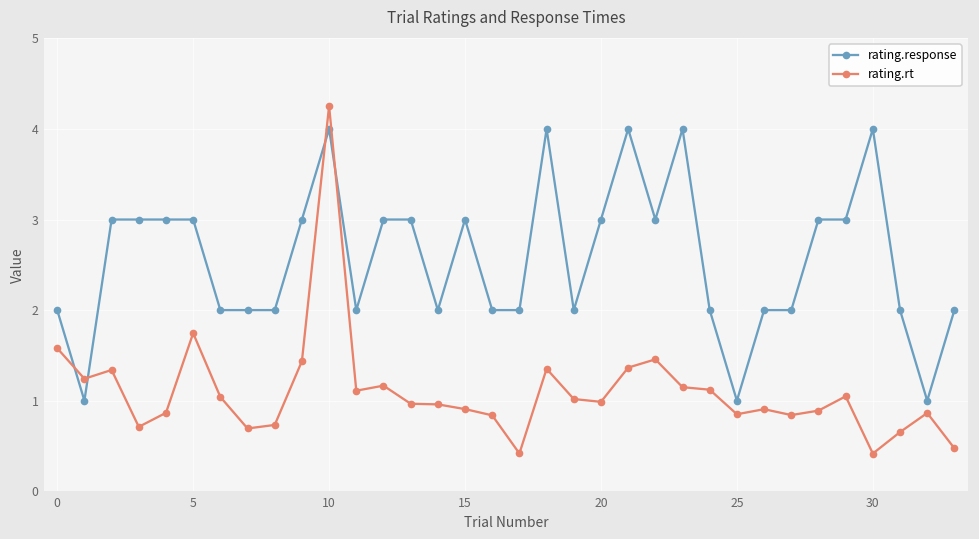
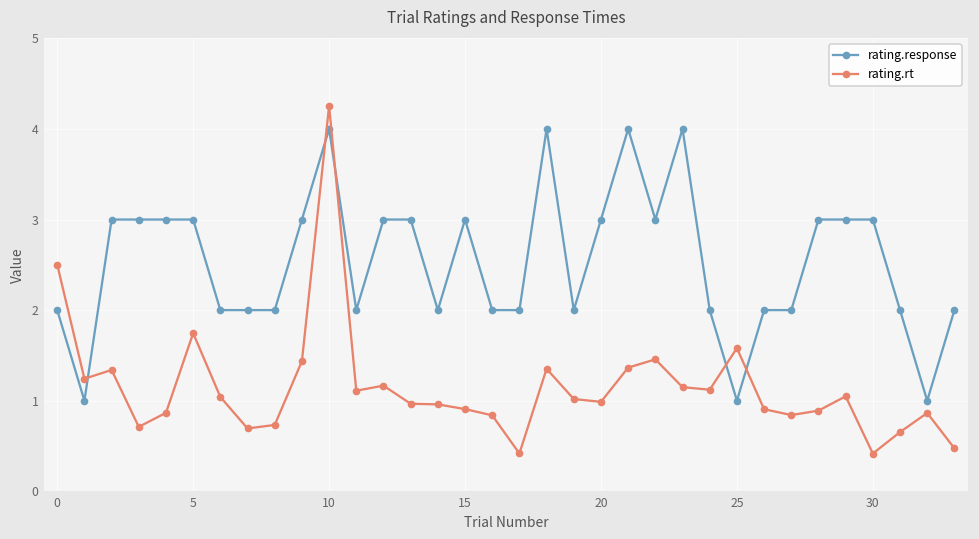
rating.rt, 0: 1.6 -> 2.5
rating.rt, 25: 0.9 -> 1.6
rating.response, 30: 4 -> 3
